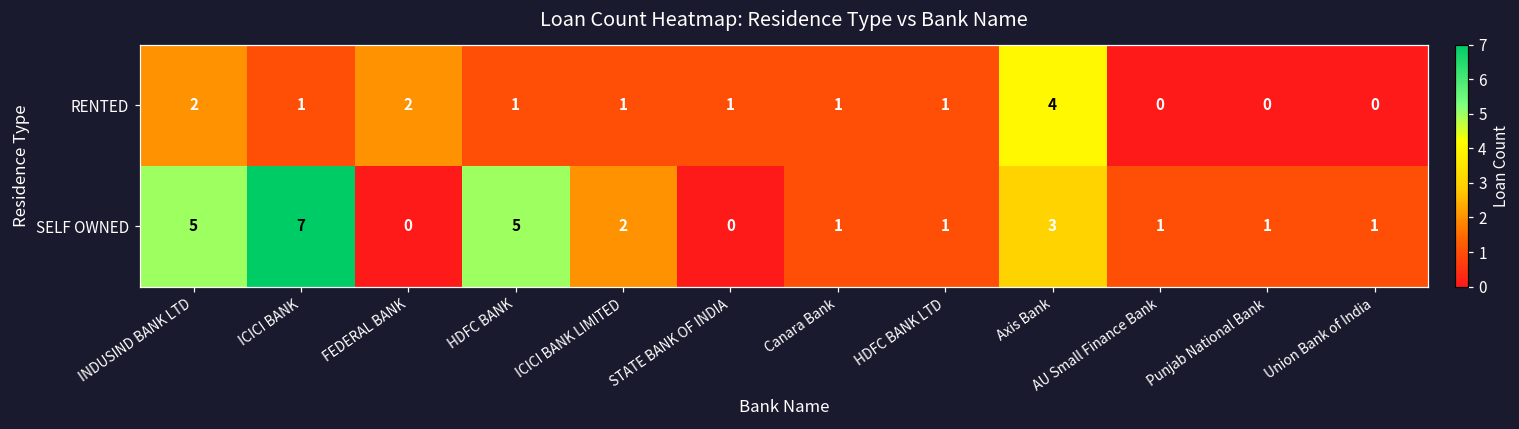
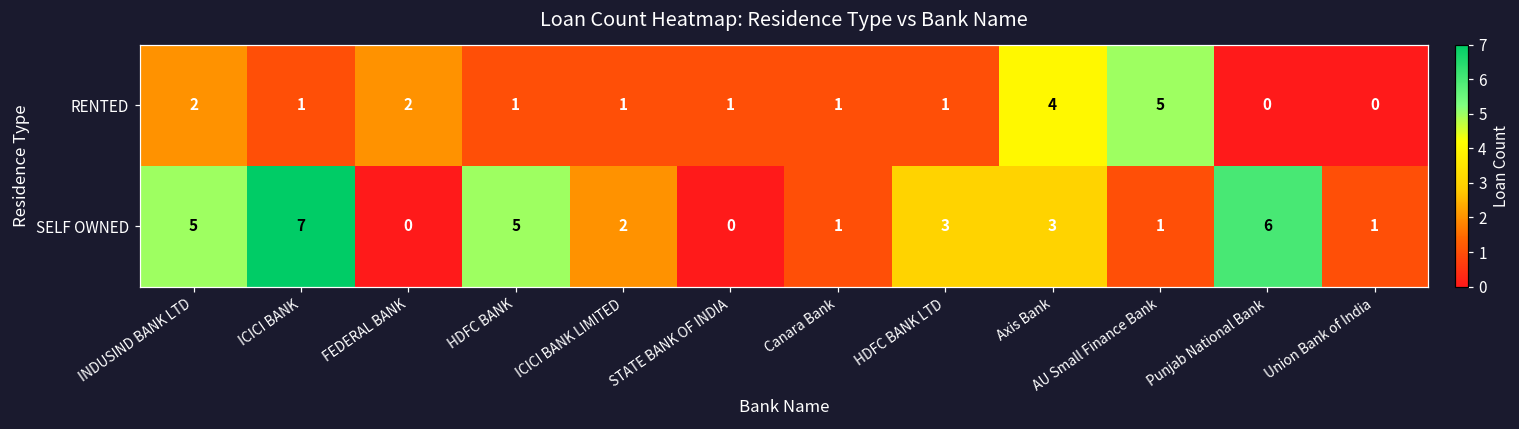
RENTED, AU Small Finance Bank: 0 -> 5
SELF OWNED, HDFC BANK LTD: 1 -> 3
SELF OWNED, Punjab National Bank: 1 -> 6
